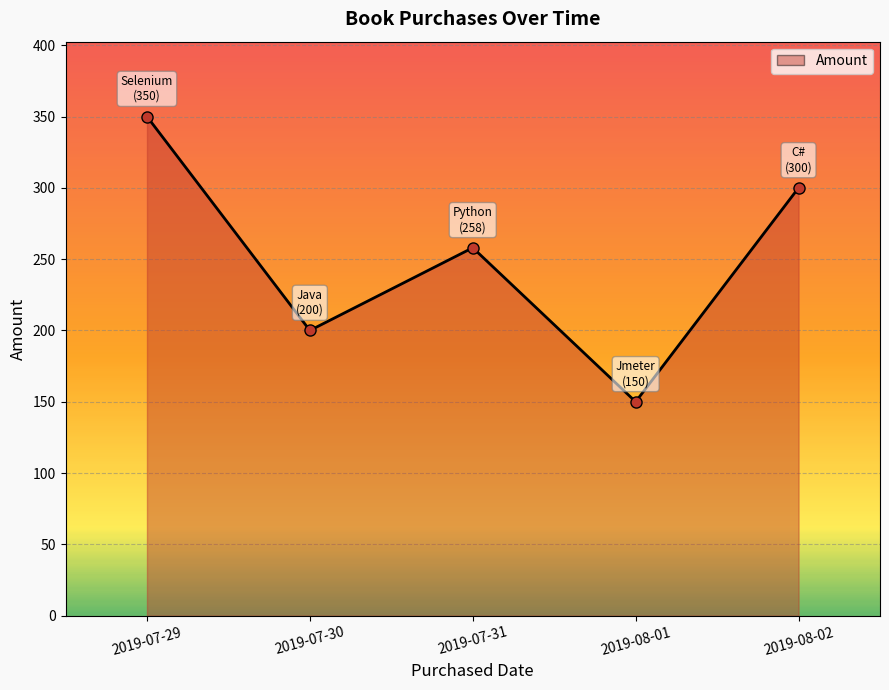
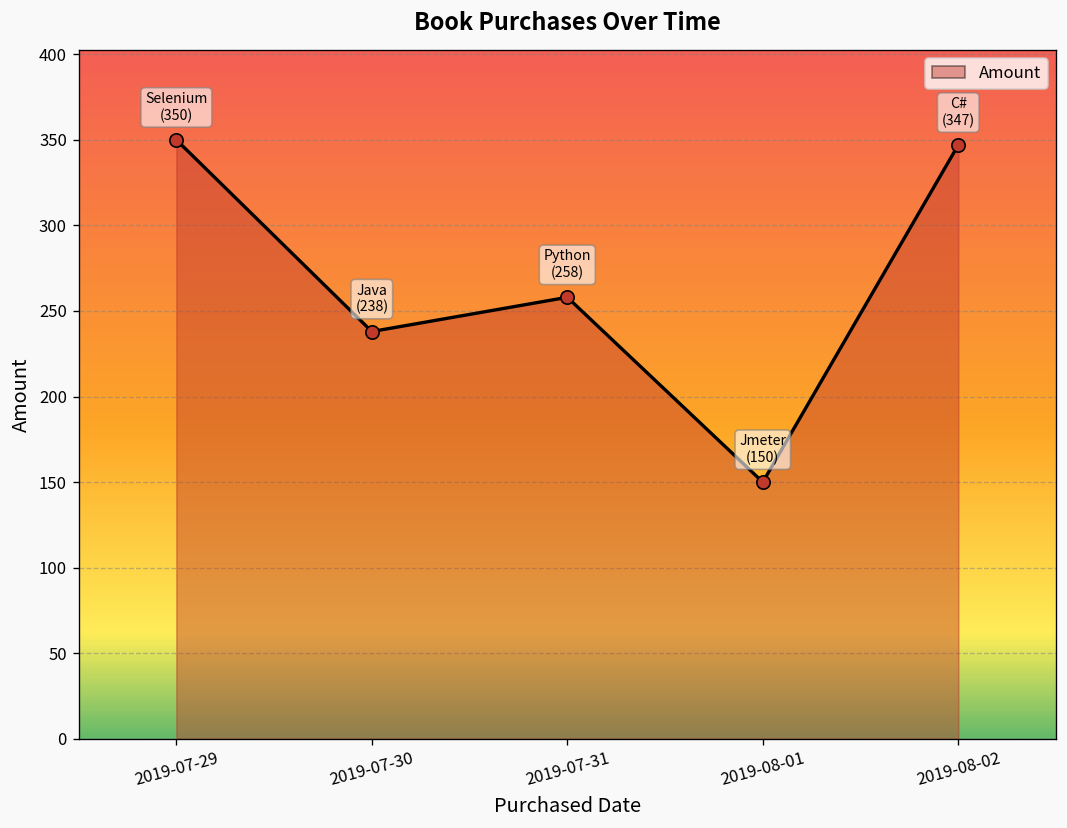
2019-07-30: (200) -> (238)
2019-08-02: (300) -> (347)
